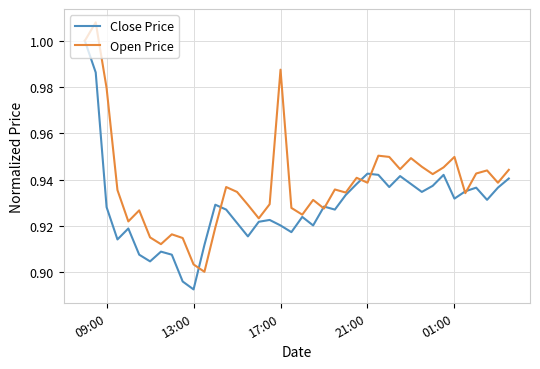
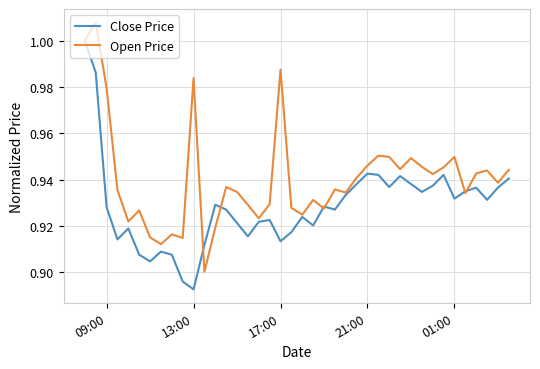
Open Price, 13:00: 0.903 -> 0.984
Close Price, 17:00: 0.920 -> 0.913
Open Price, 21:00: 0.939 -> 0.946
